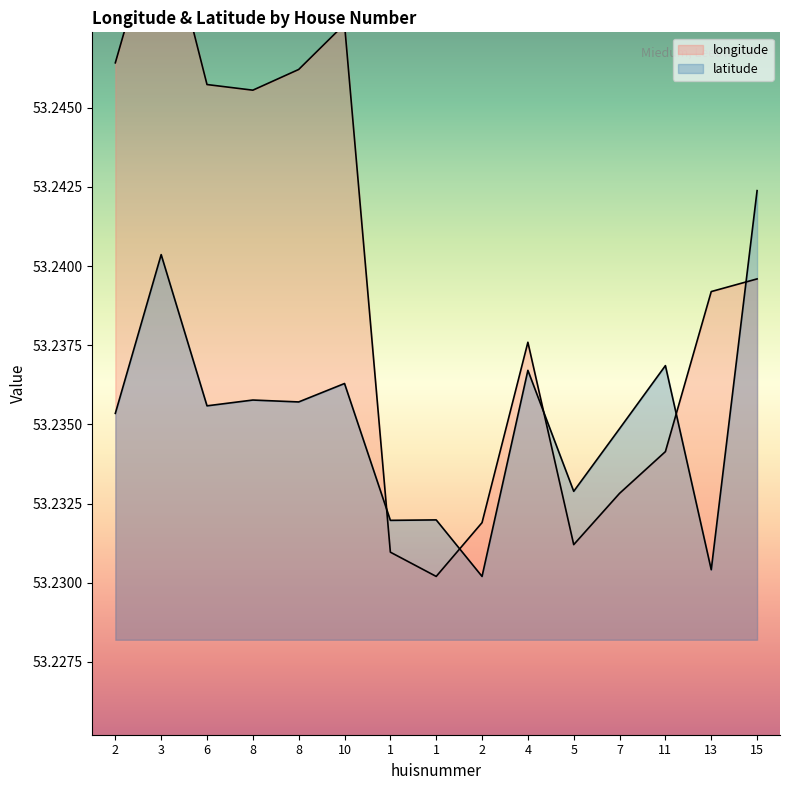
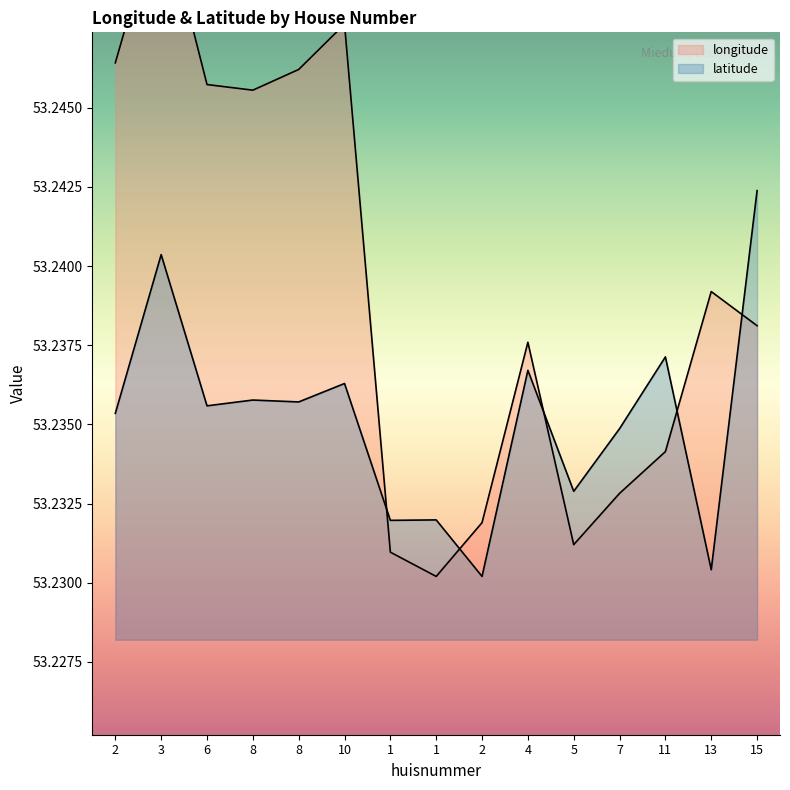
latitude, 11: 53.2369 -> 53.2371
longitude, 15: 53.2396 -> 53.2381
